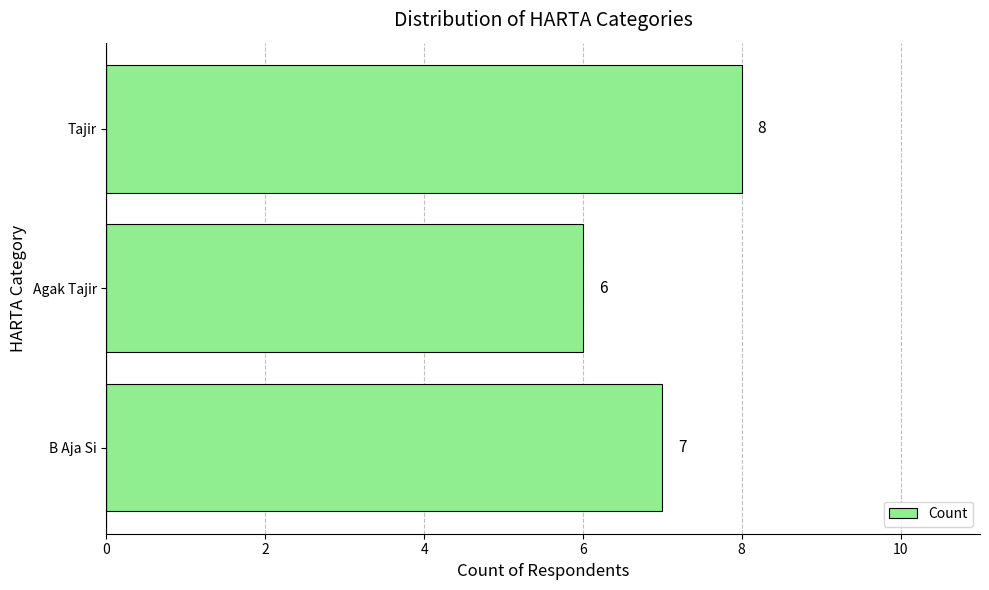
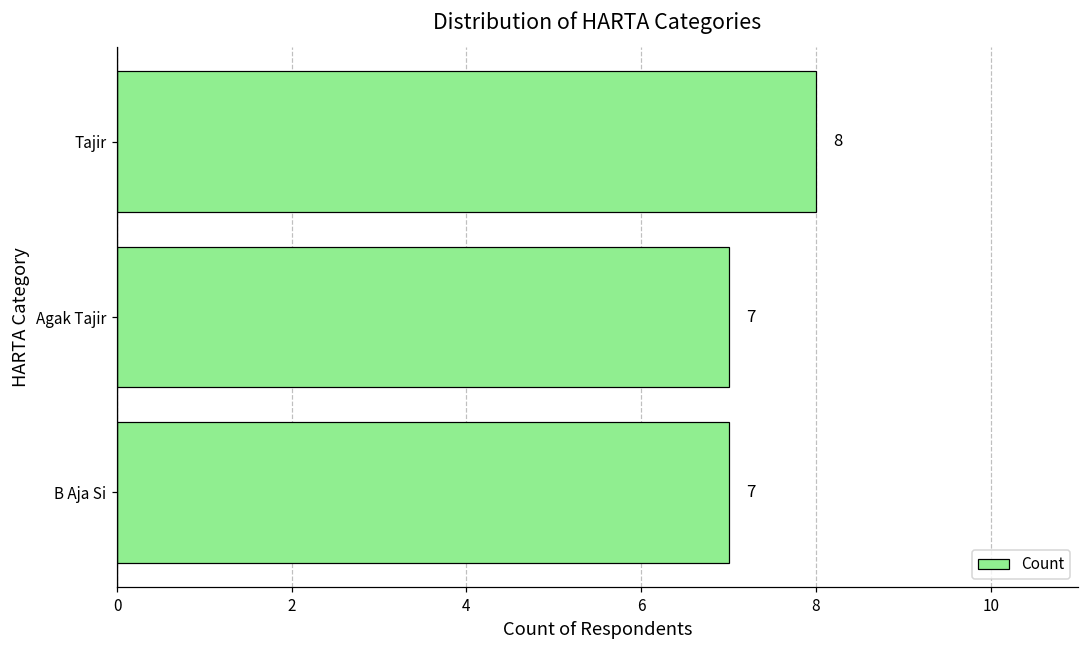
Agak Tajir: 6 -> 7
